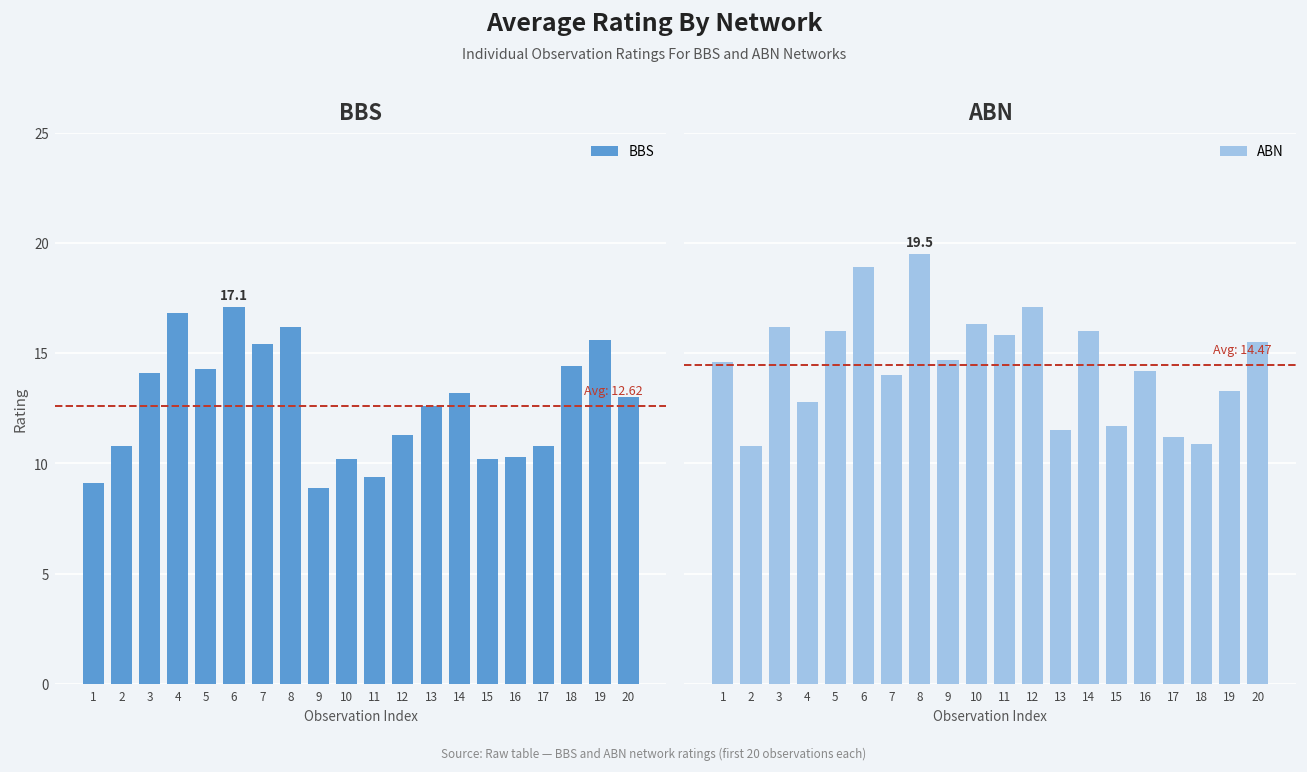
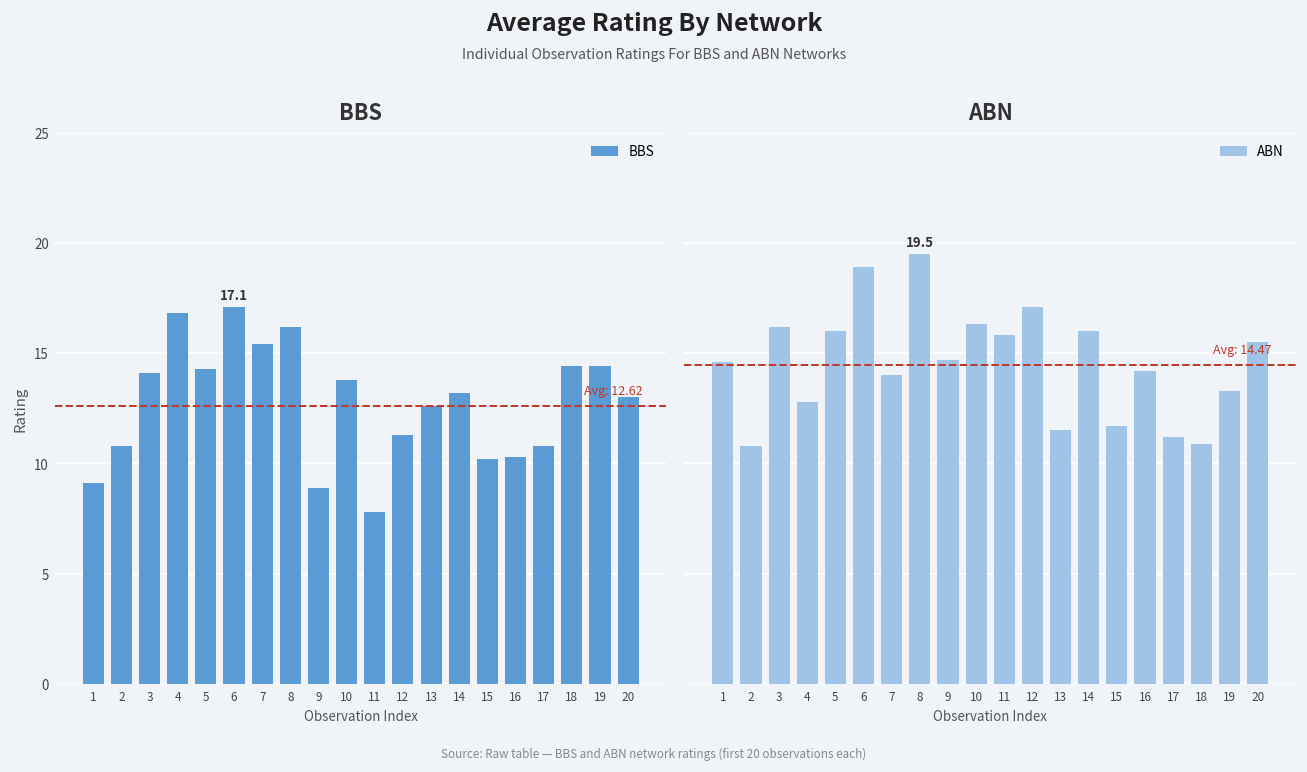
BBS, 10: 10.2 -> 13.8
BBS, 11: 9.4 -> 7.8
BBS, 19: 15.6 -> 14.4
